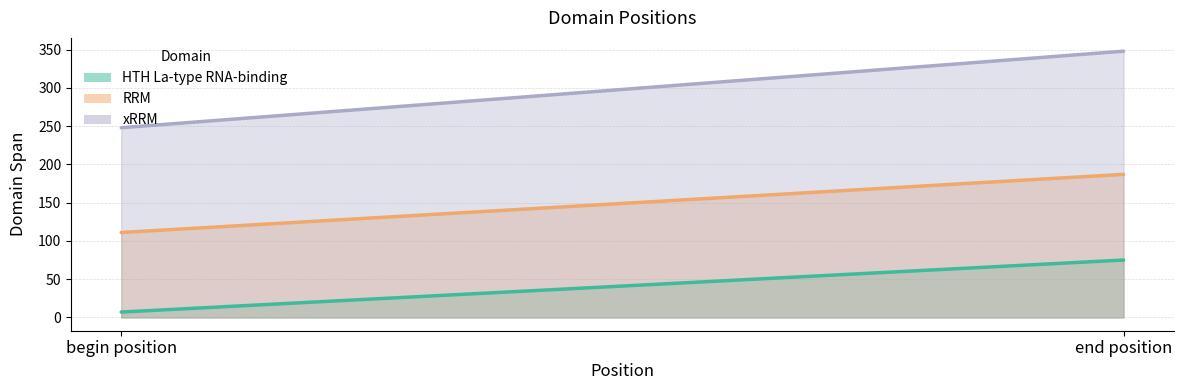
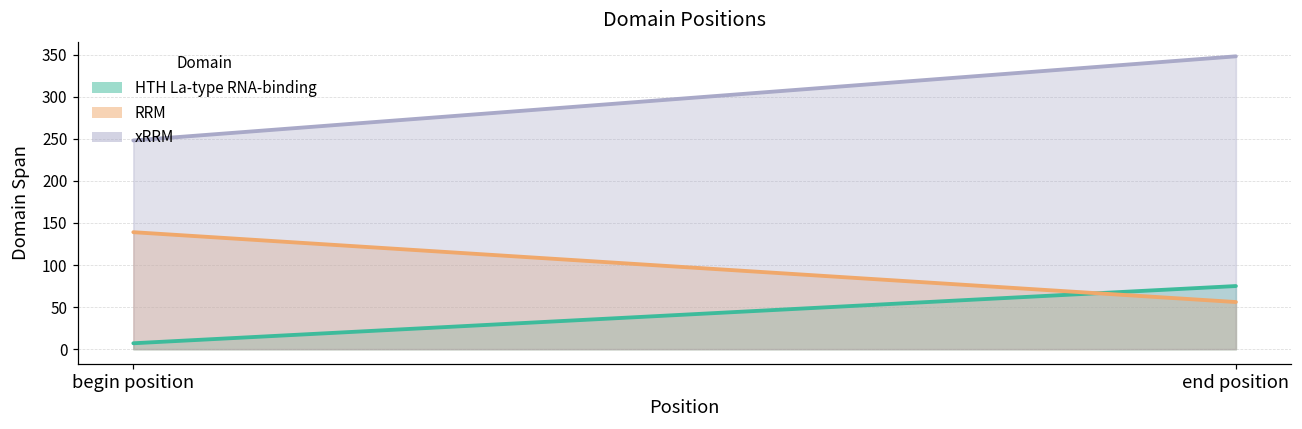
RRM, begin position: 110 -> 140
RRM, end position: 190 -> 60
